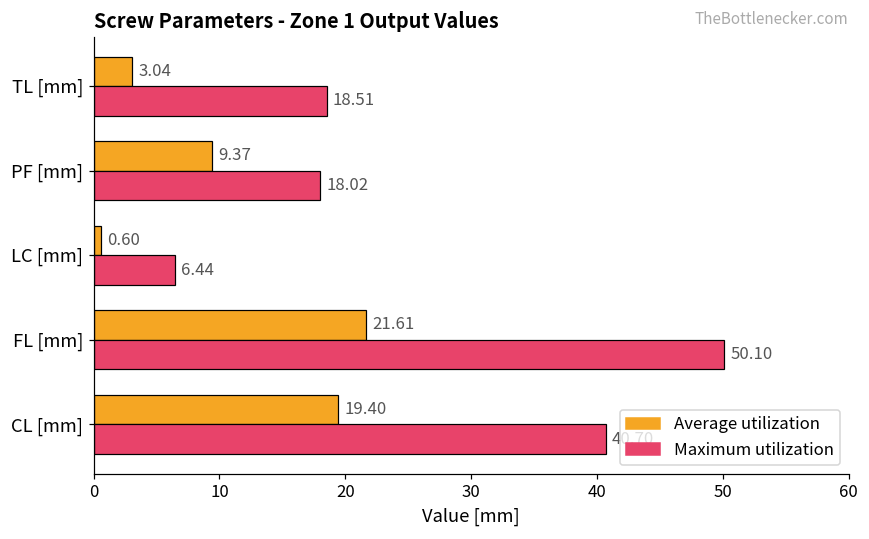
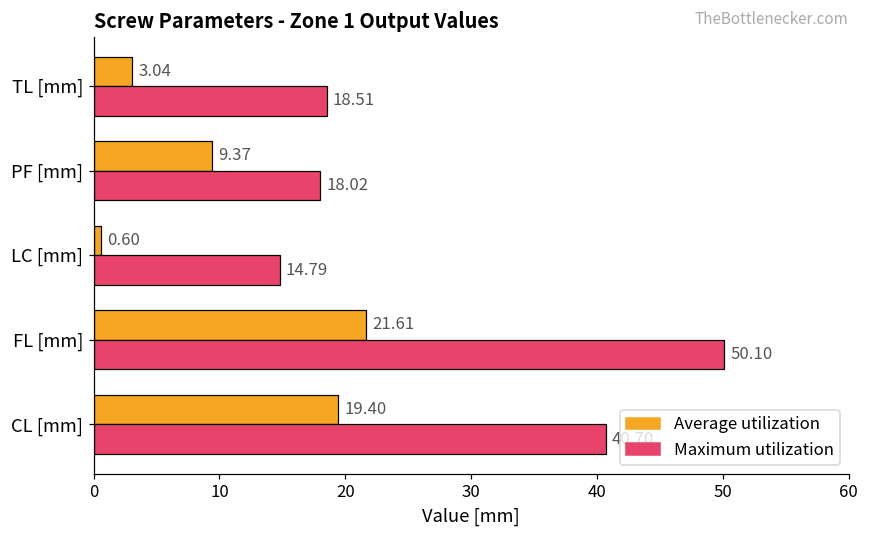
Maximum utilization, LC [mm]: 6.44 -> 14.79
